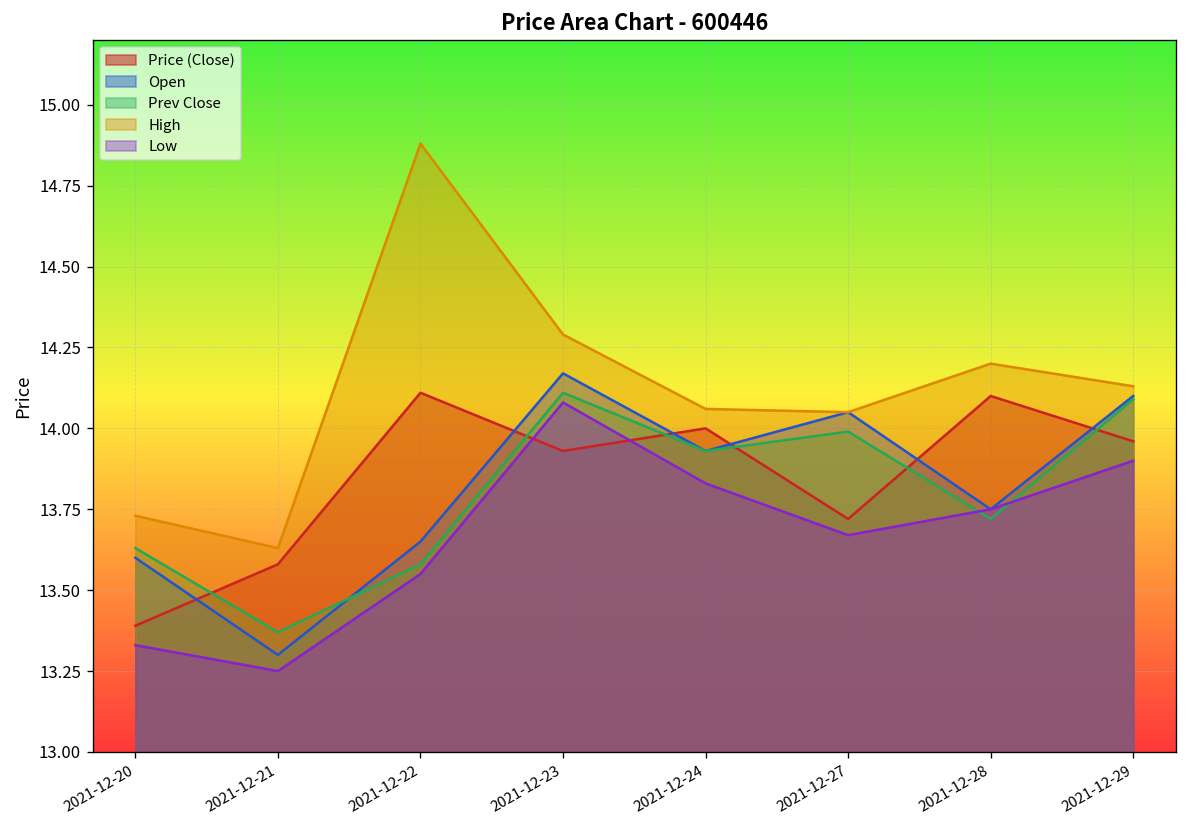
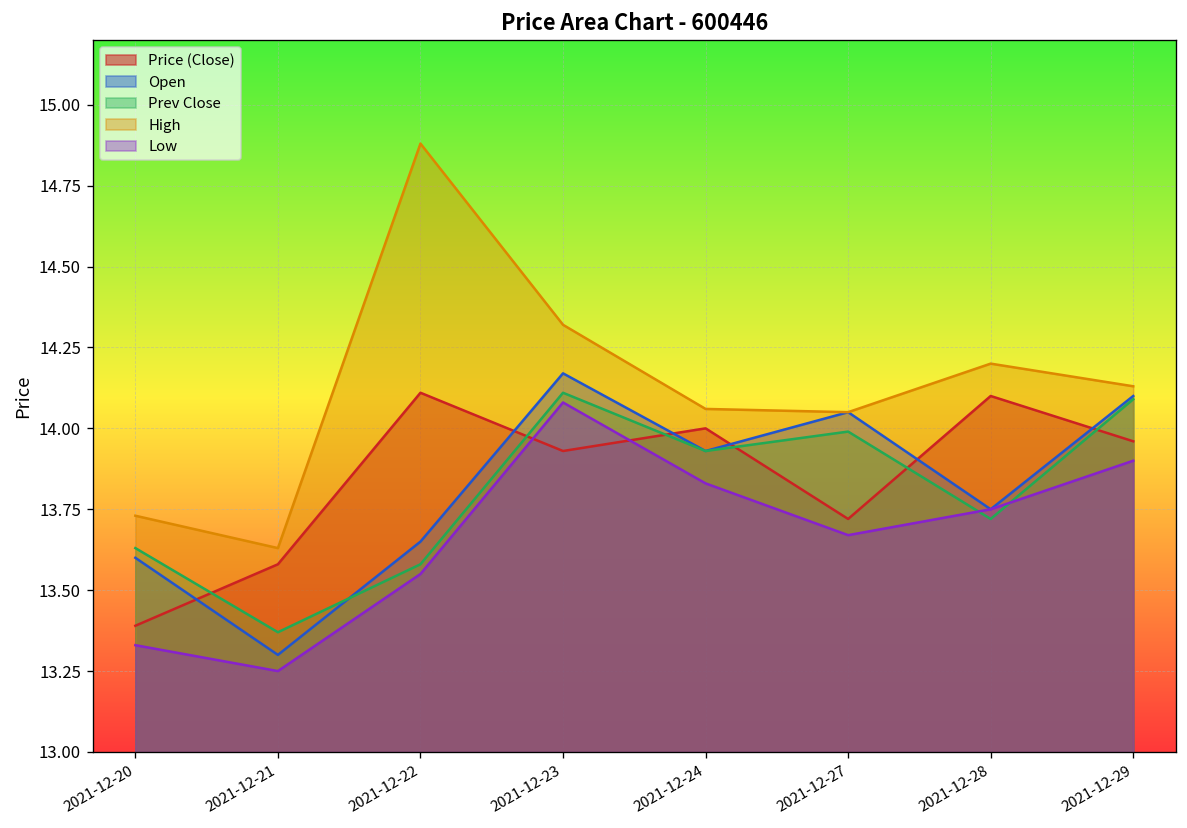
High, 2021-12-23: 14.29 -> 14.32
